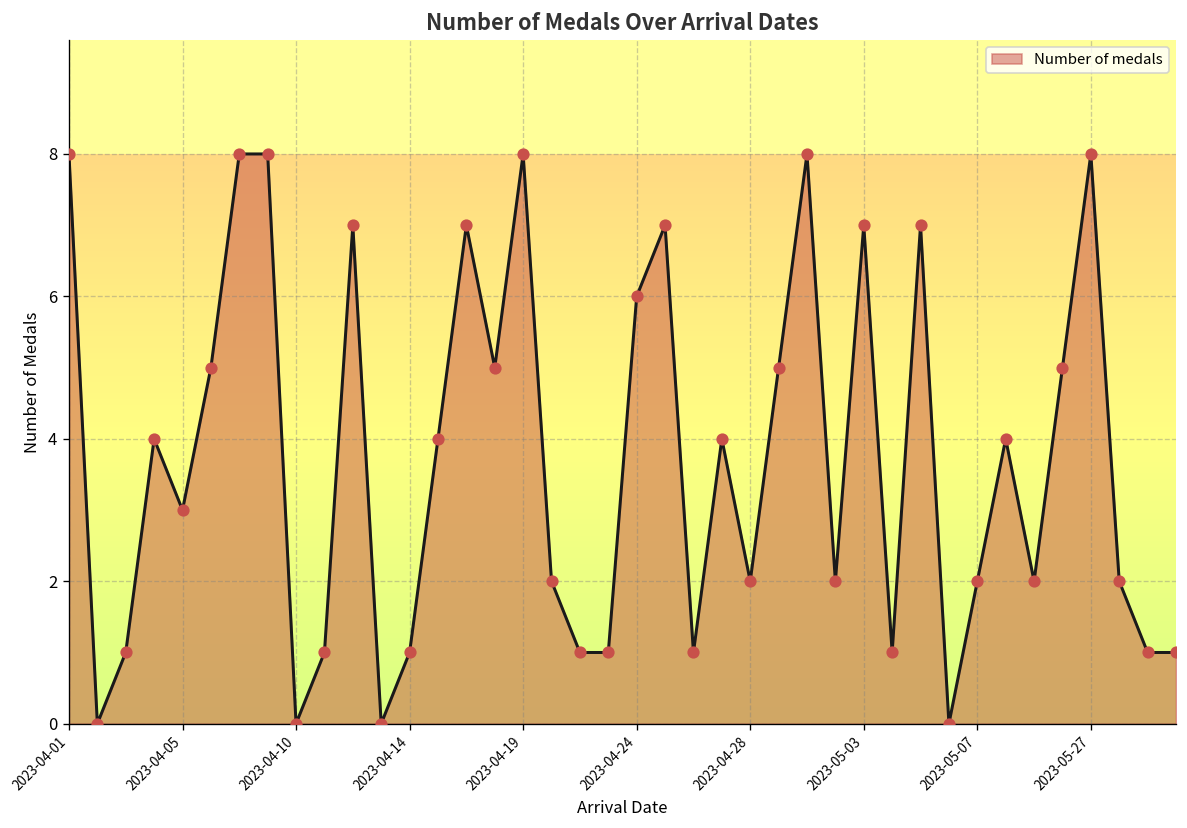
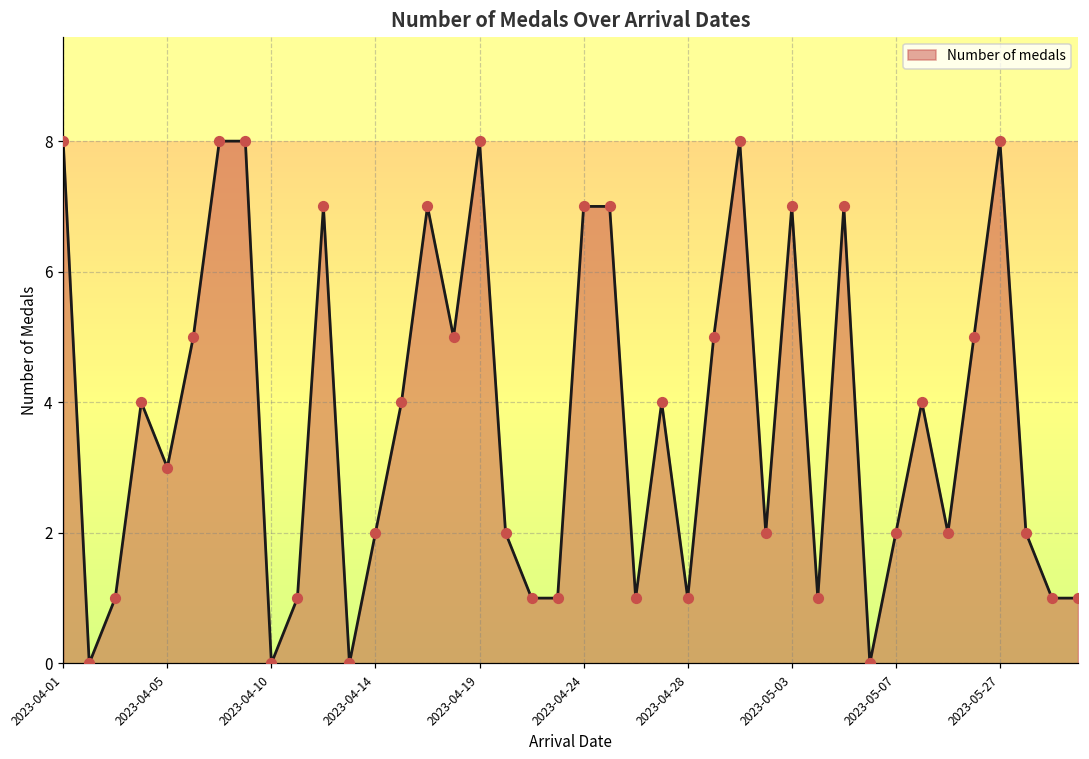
2023-04-14: 1 -> 2
2023-04-24: 6 -> 7
2023-04-28: 2 -> 1
